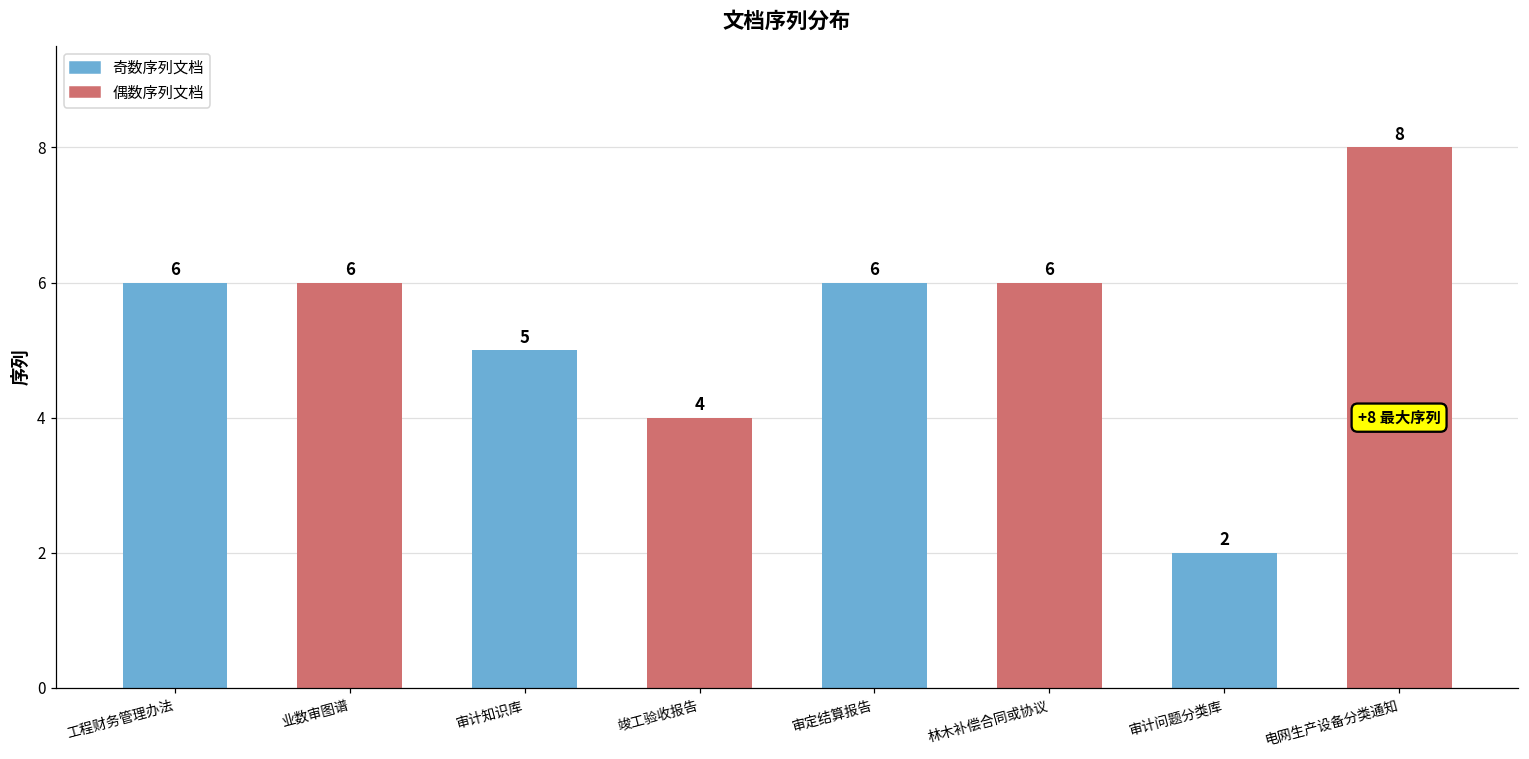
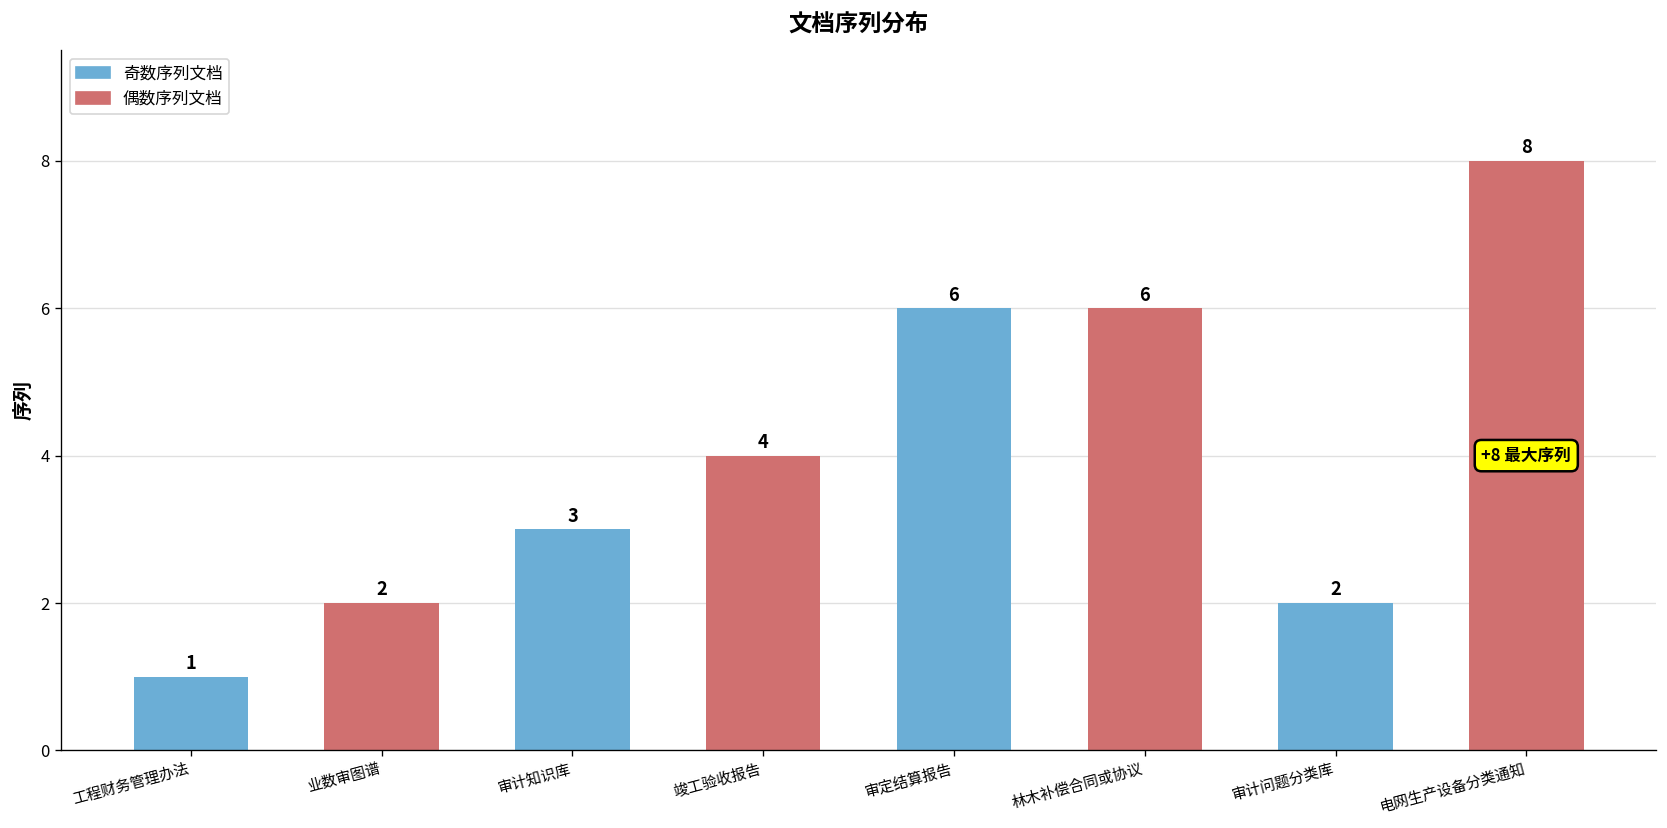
工程财务管理办法: 6 -> 1
业数审图谱: 6 -> 2
审计知识库: 5 -> 3
